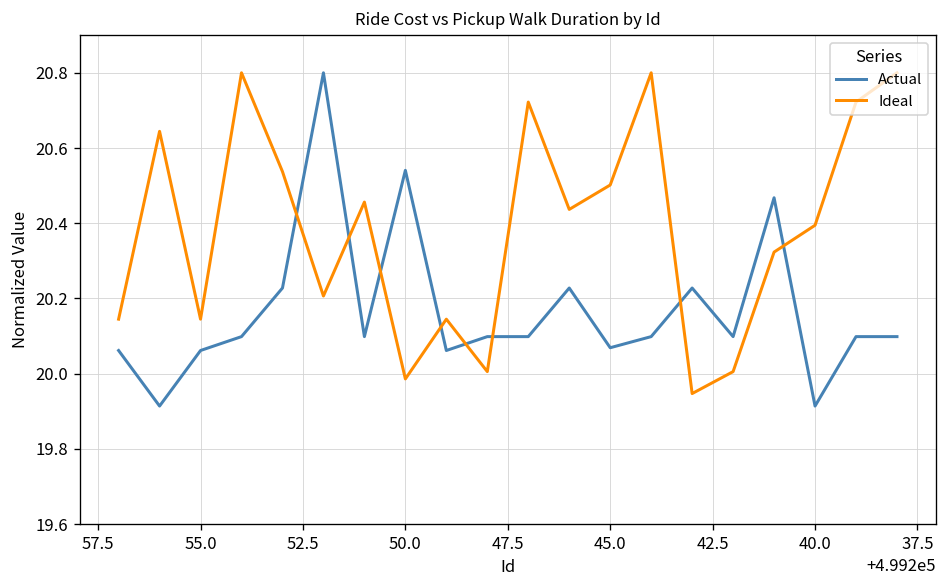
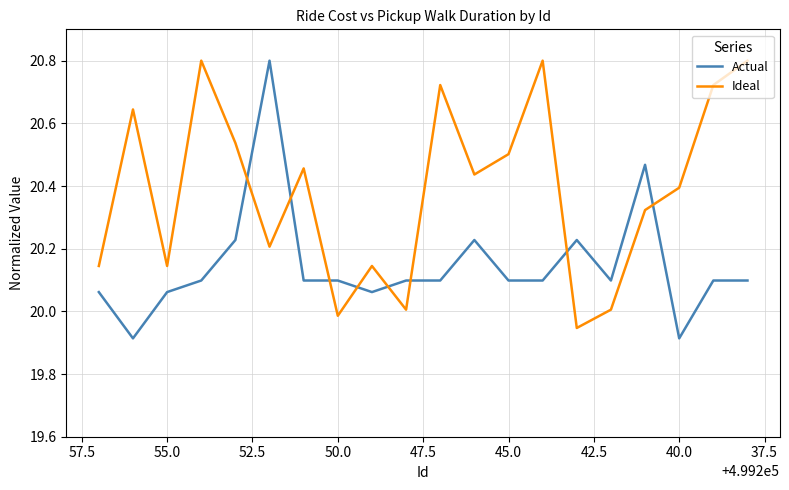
Actual, 50.0: 20.54 -> 20.10
Actual, 45.0: 20.07 -> 20.10
